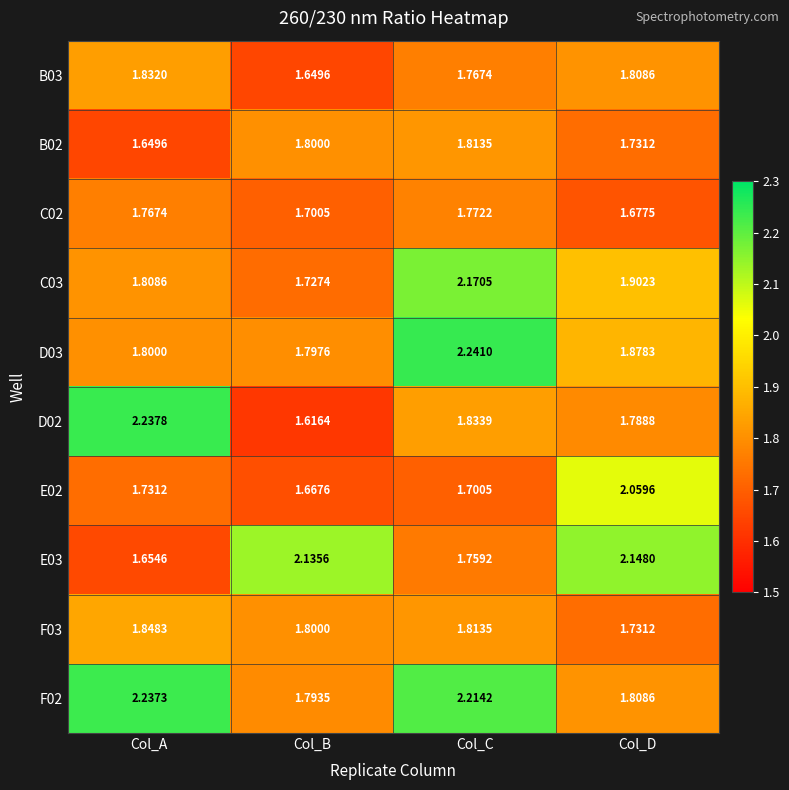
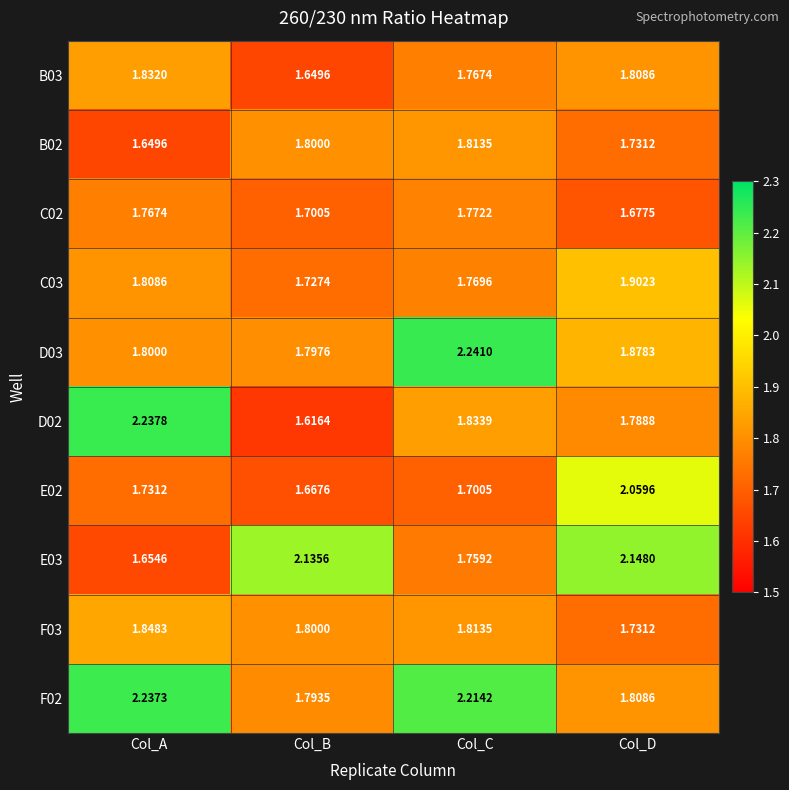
C03, Col_C: 2.1705 -> 1.7696
